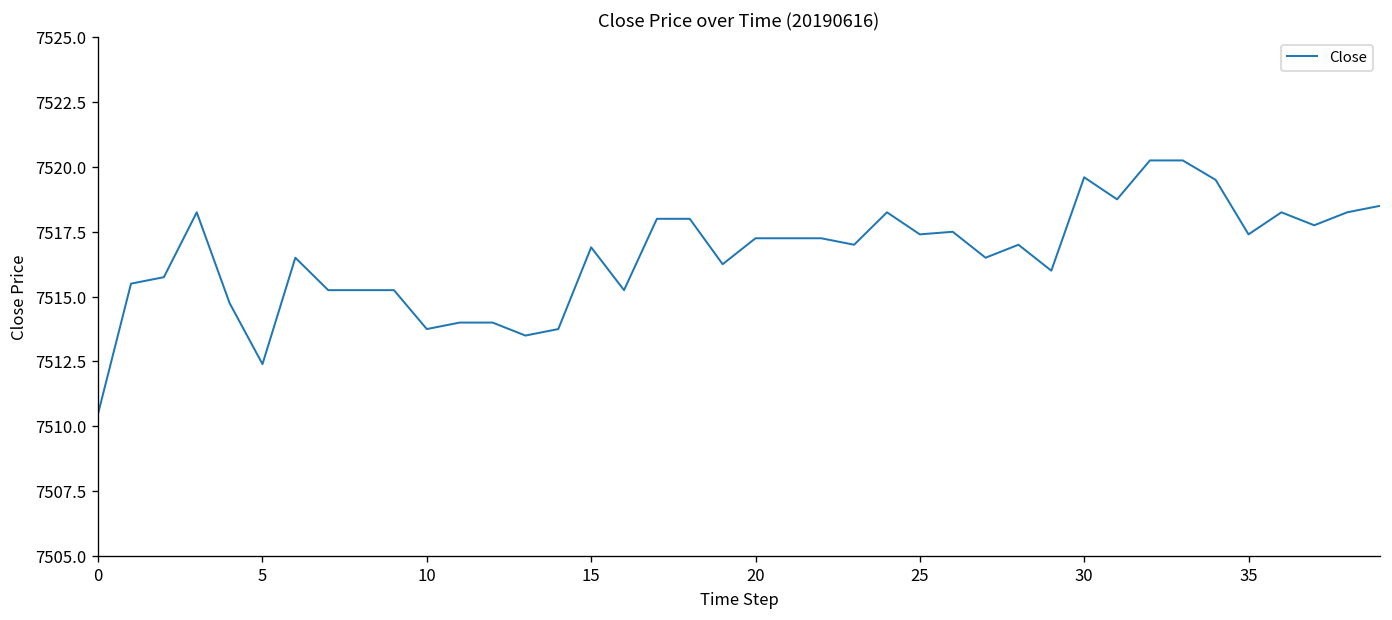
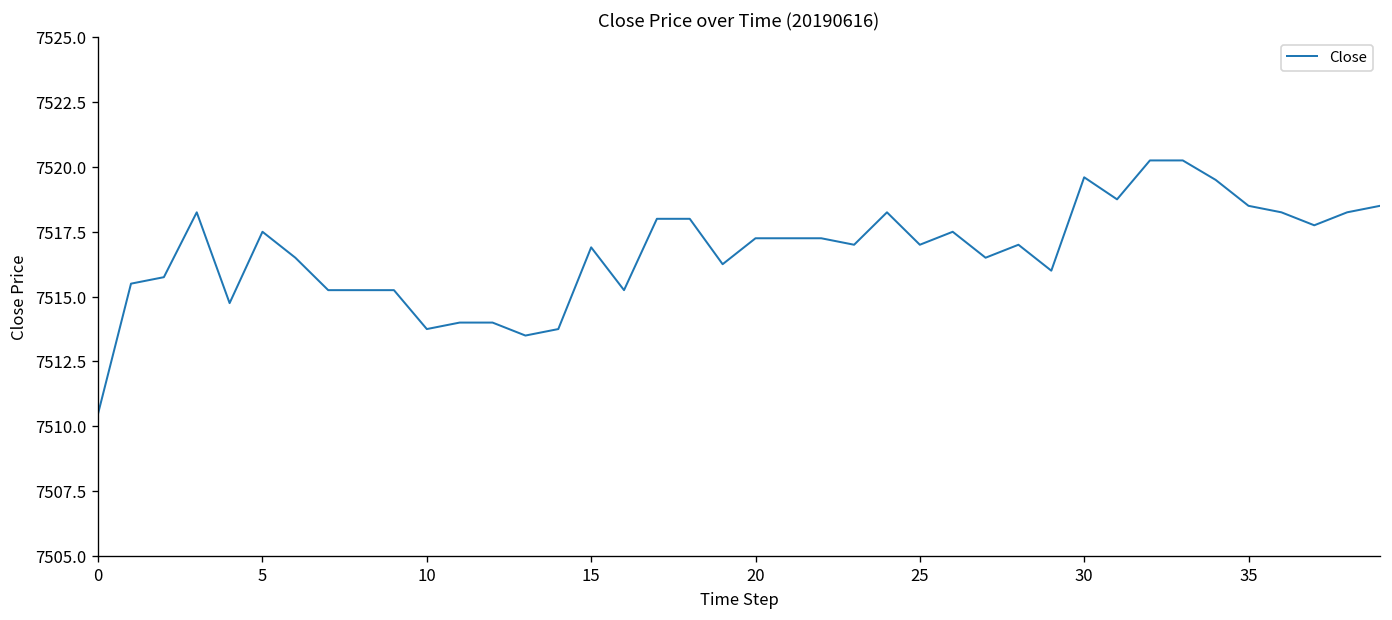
5: 7512.4 -> 7517.5
25: 7517.4 -> 7517.0
35: 7517.4 -> 7518.5
